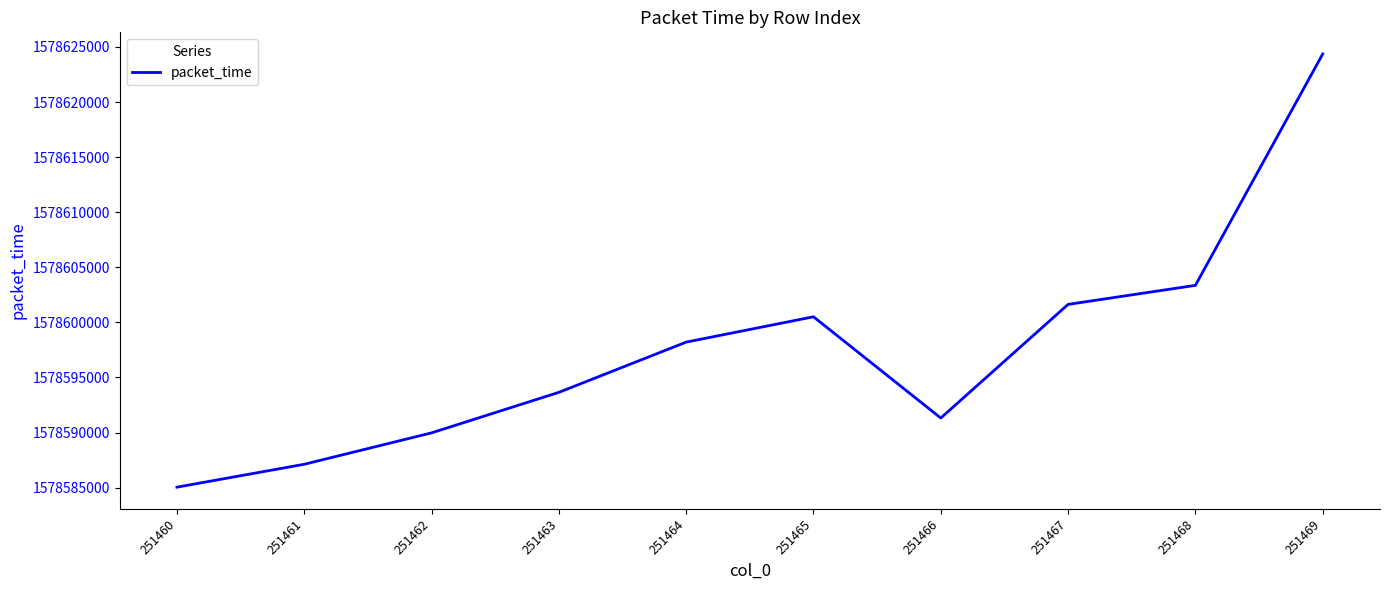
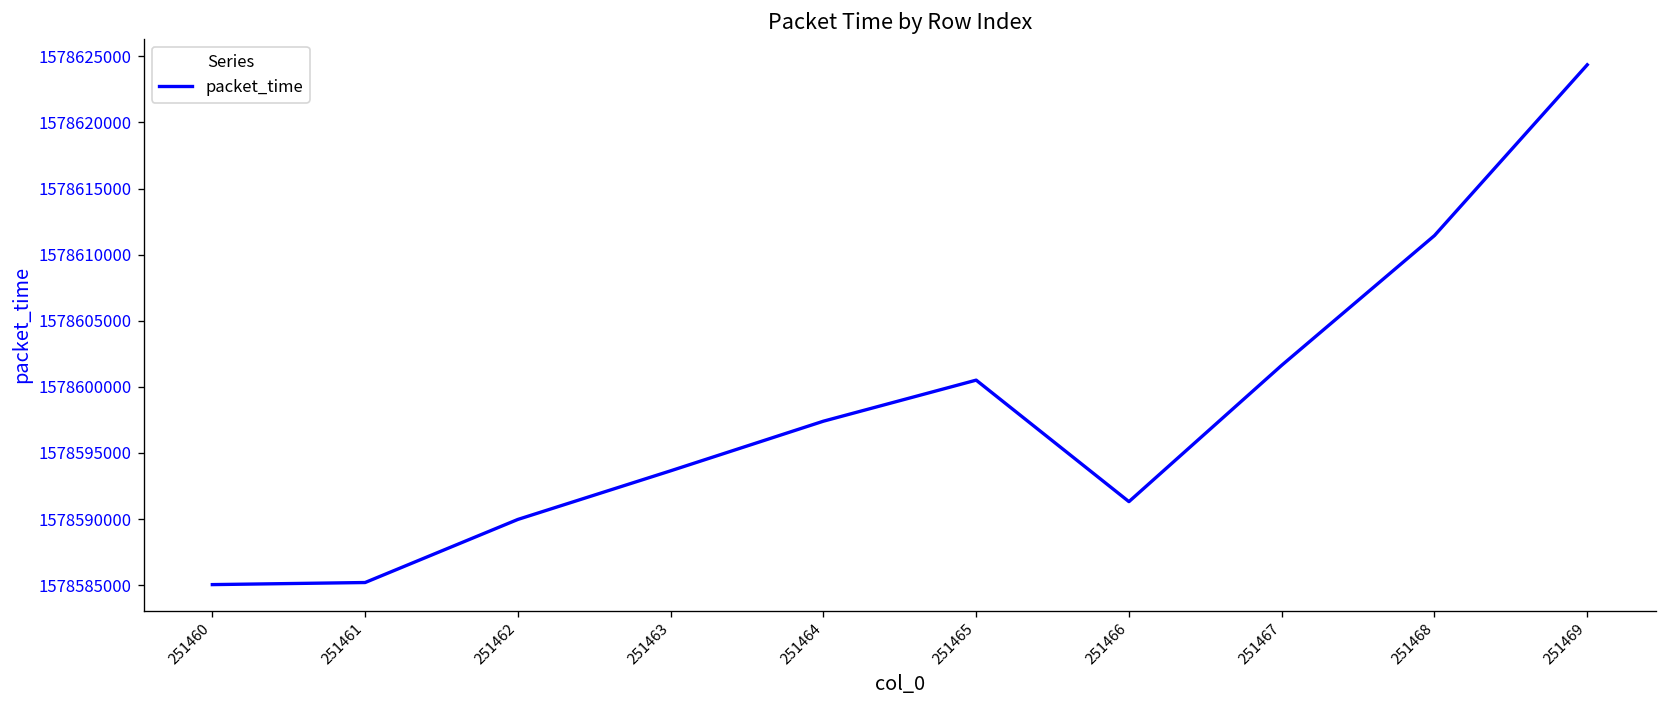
251461: 1578587100 -> 1578585200
251464: 1578598200 -> 1578597400
251468: 1578603400 -> 1578611400
